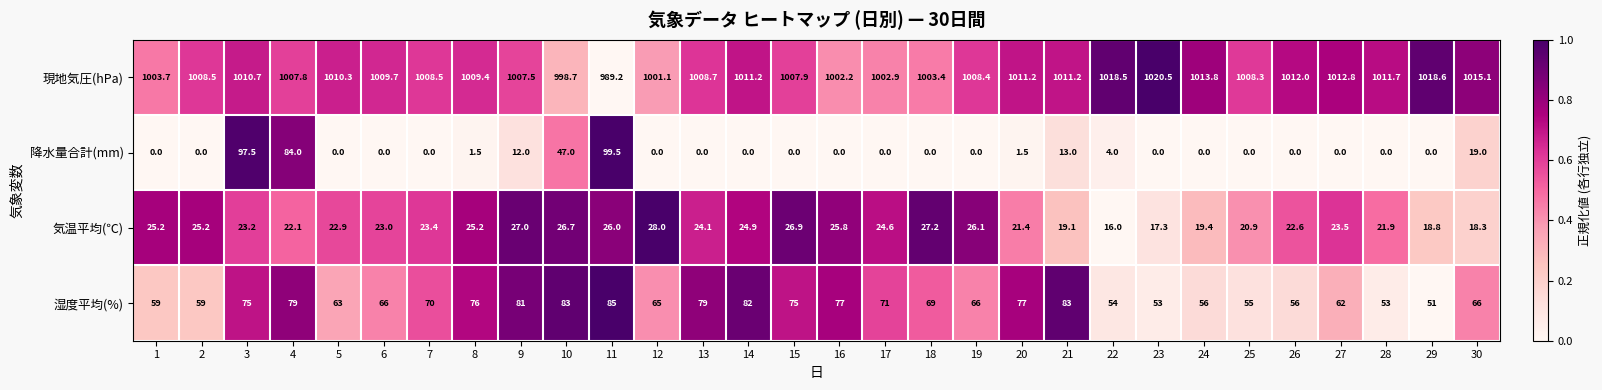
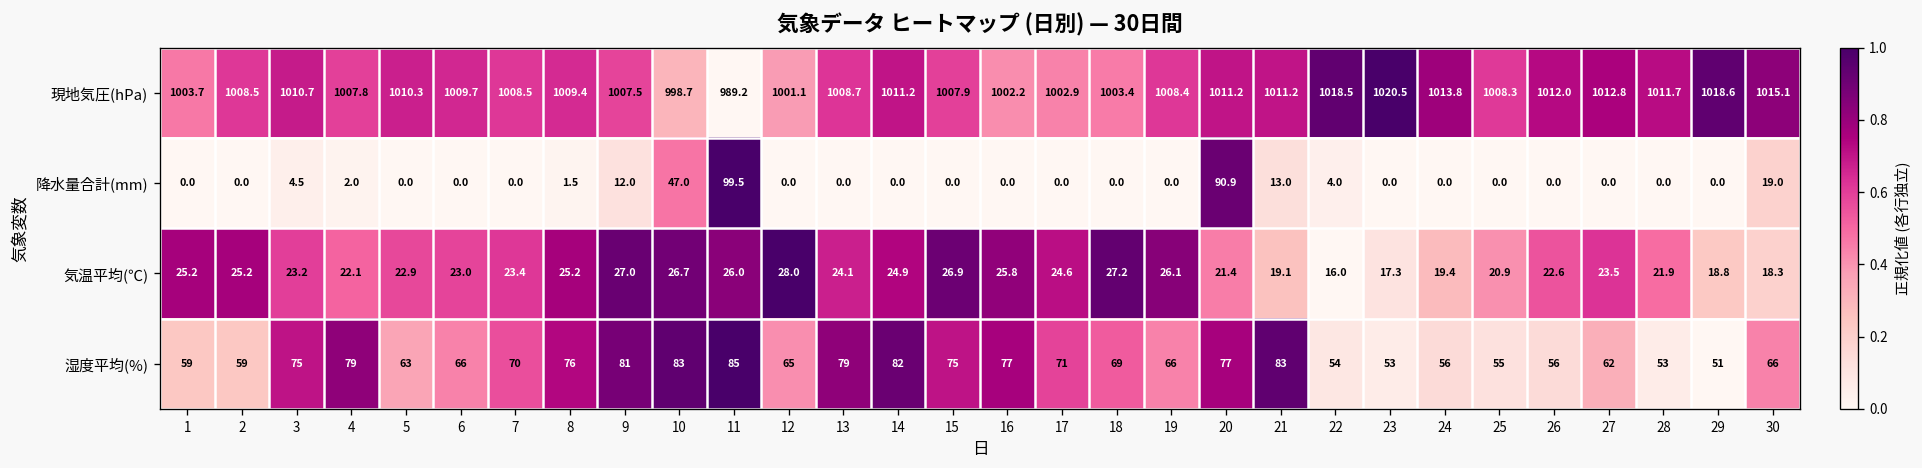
降水量合計(mm), 3: 97.5 -> 4.5
降水量合計(mm), 4: 84.0 -> 2.0
降水量合計(mm), 20: 1.5 -> 90.9
